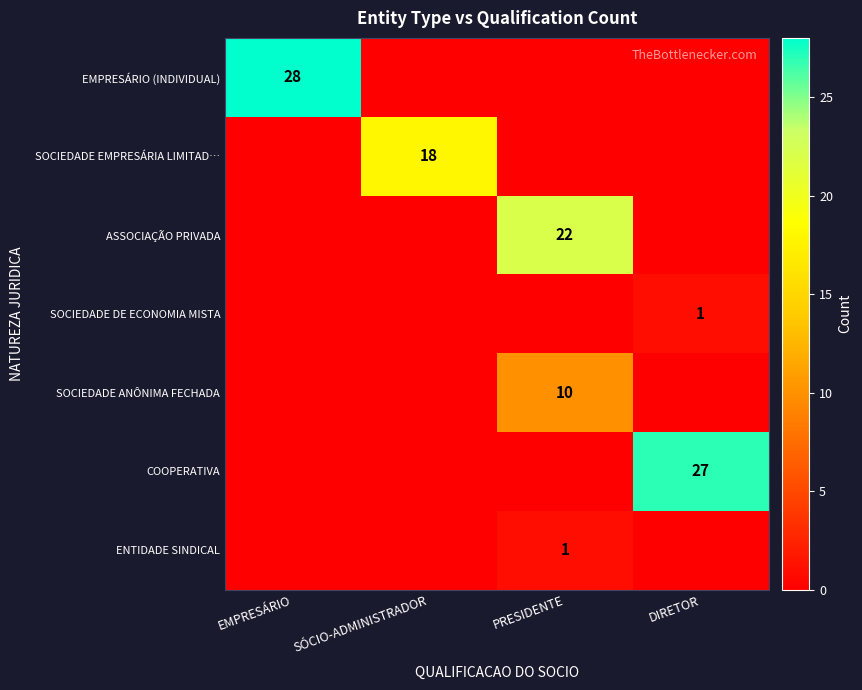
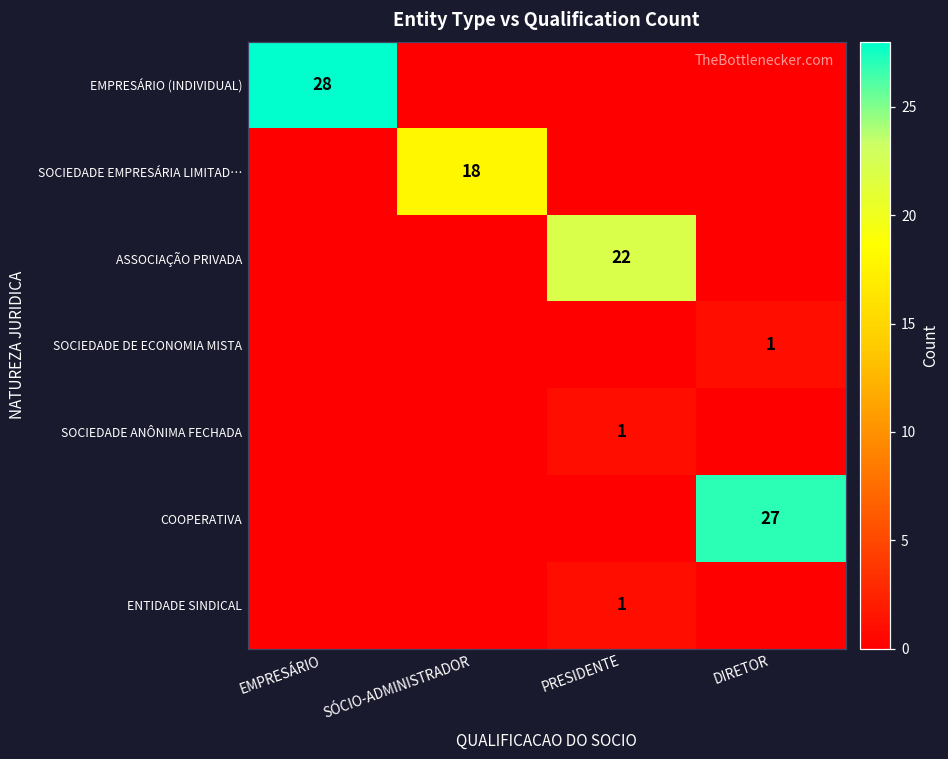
SOCIEDADE ANÔNIMA FECHADA, PRESIDENTE: 10 -> 1
